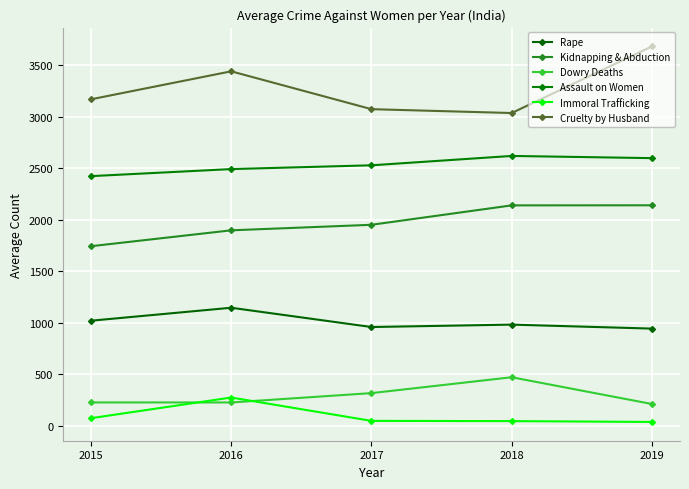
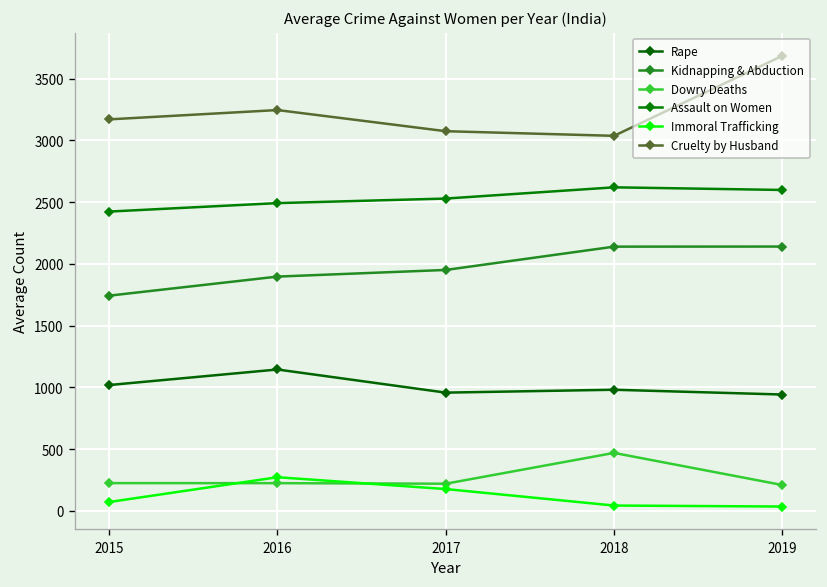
Cruelty by Husband, 2016: 3440 -> 3250
Dowry Deaths, 2017: 310 -> 220
Immoral Trafficking, 2017: 50 -> 180
